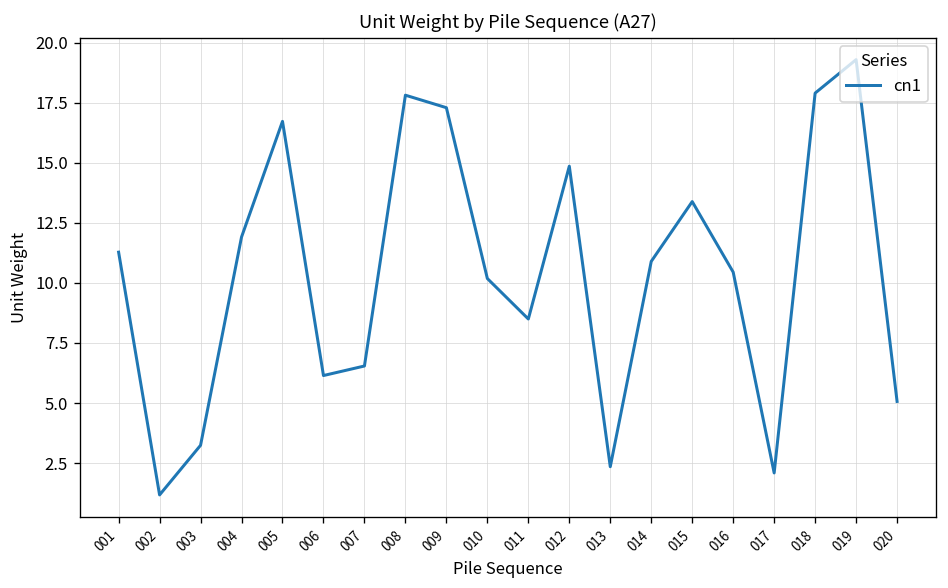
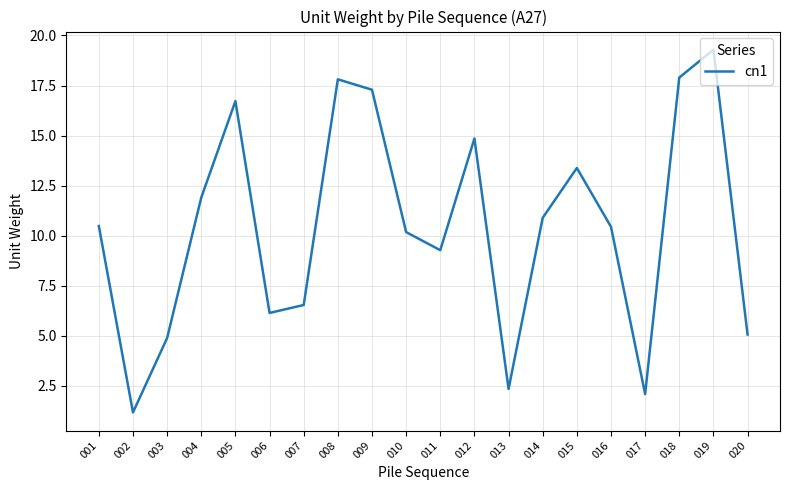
001: 11.3 -> 10.5
003: 3.2 -> 4.9
011: 8.5 -> 9.3
